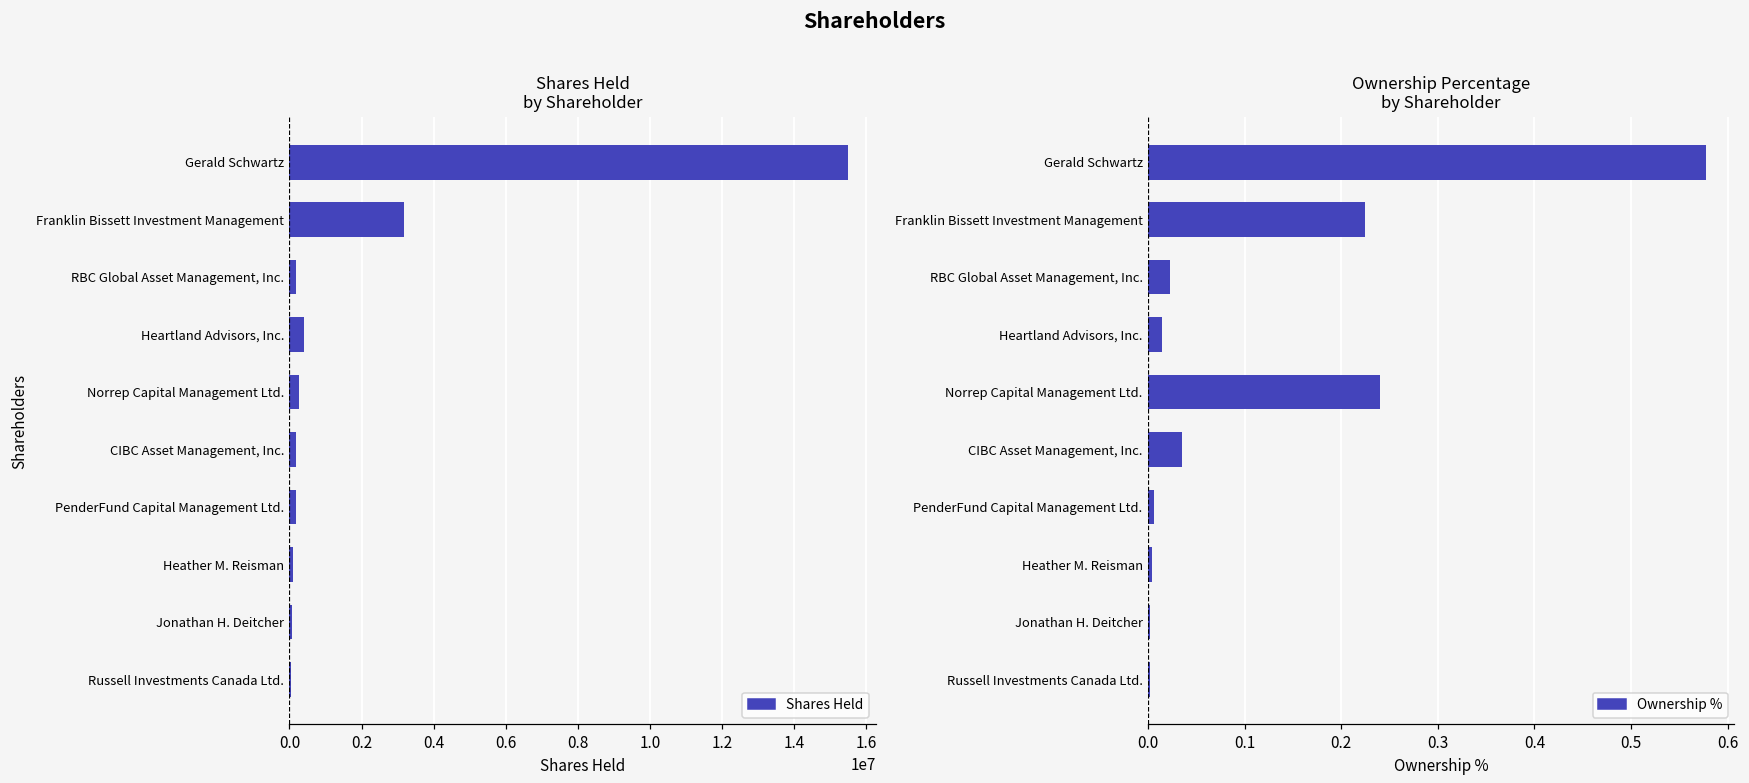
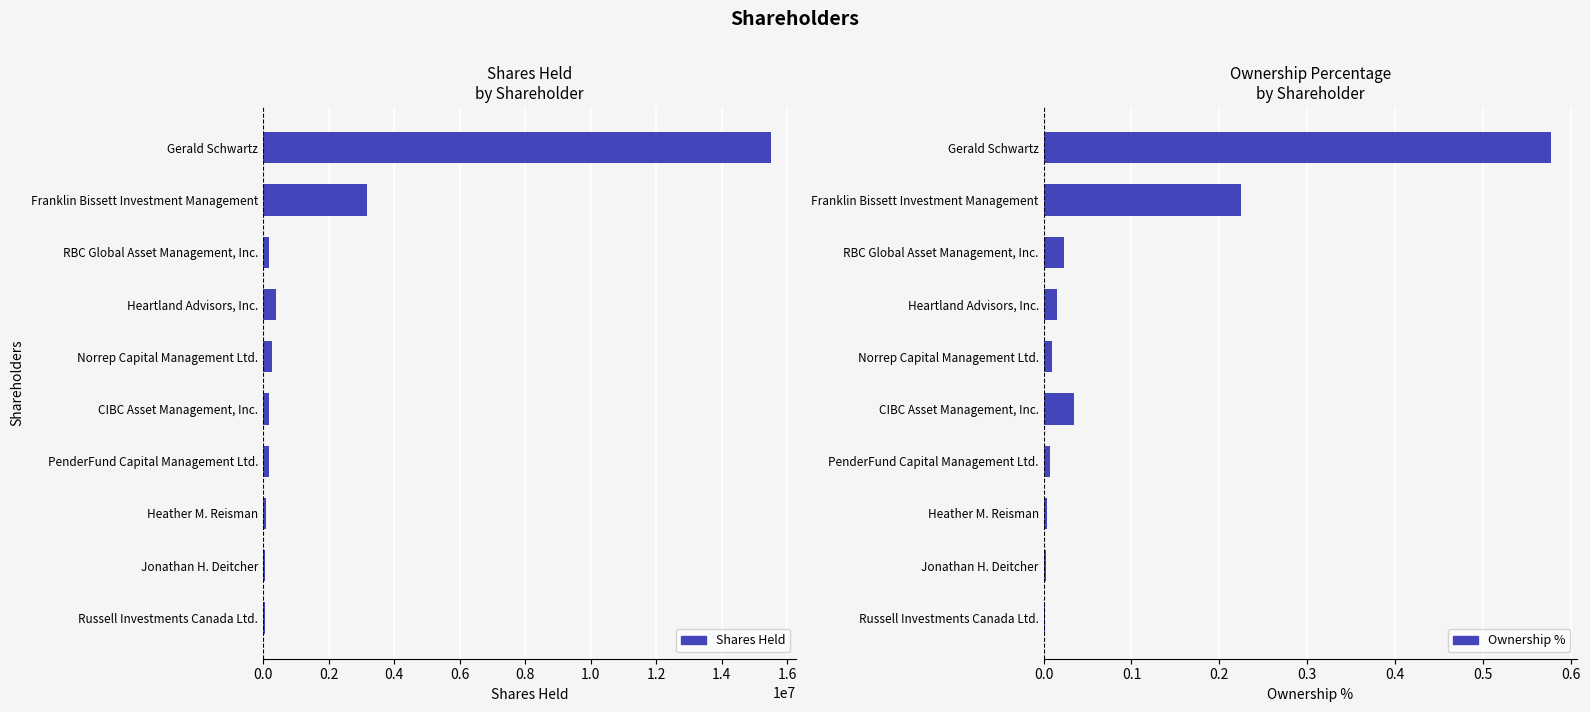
Ownership Percentage by Shareholder, Norrep Capital Management Ltd.: 0.24 -> 0.01
